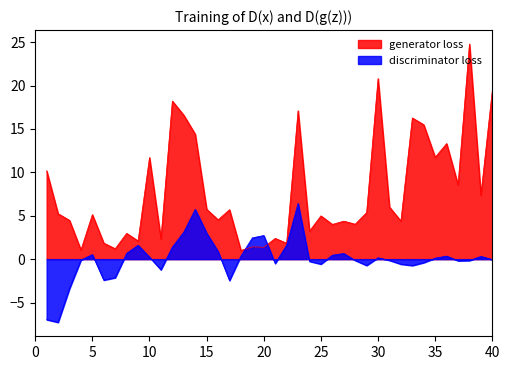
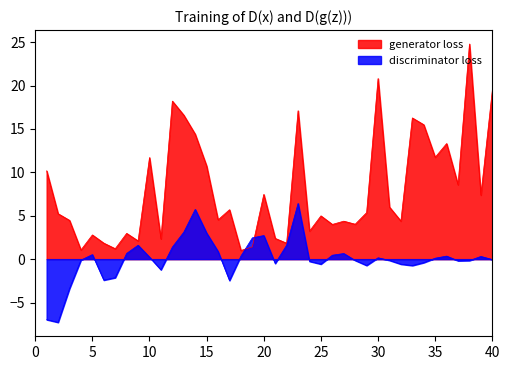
generator loss, 5: 5 -> 3
generator loss, 15: 6 -> 11
generator loss, 20: 1 -> 7
